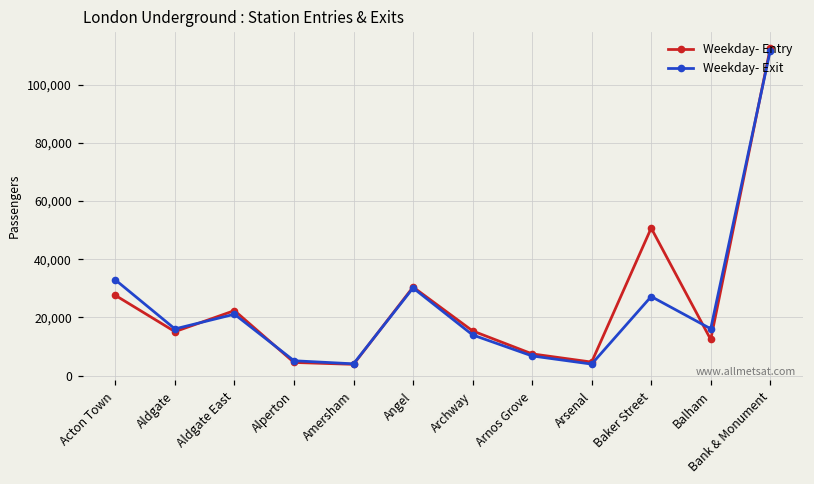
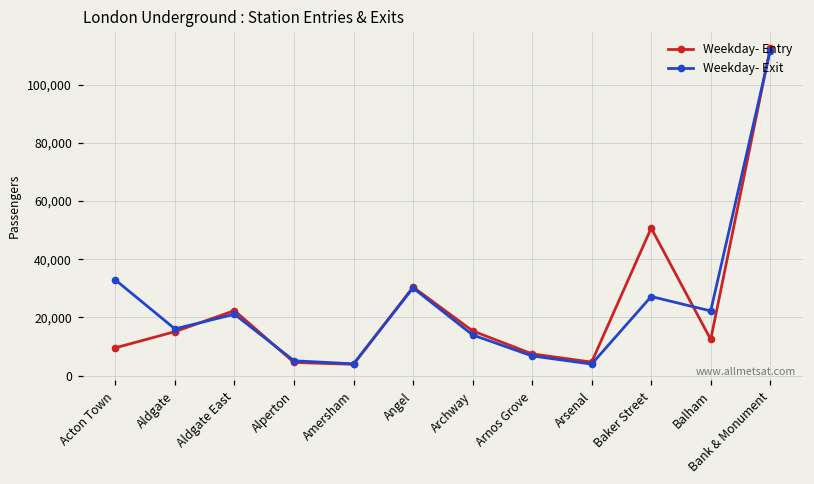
Weekday- Entry, Acton Town: 28,000 -> 10,000
Weekday- Exit, Balham: 16,000 -> 22,000
